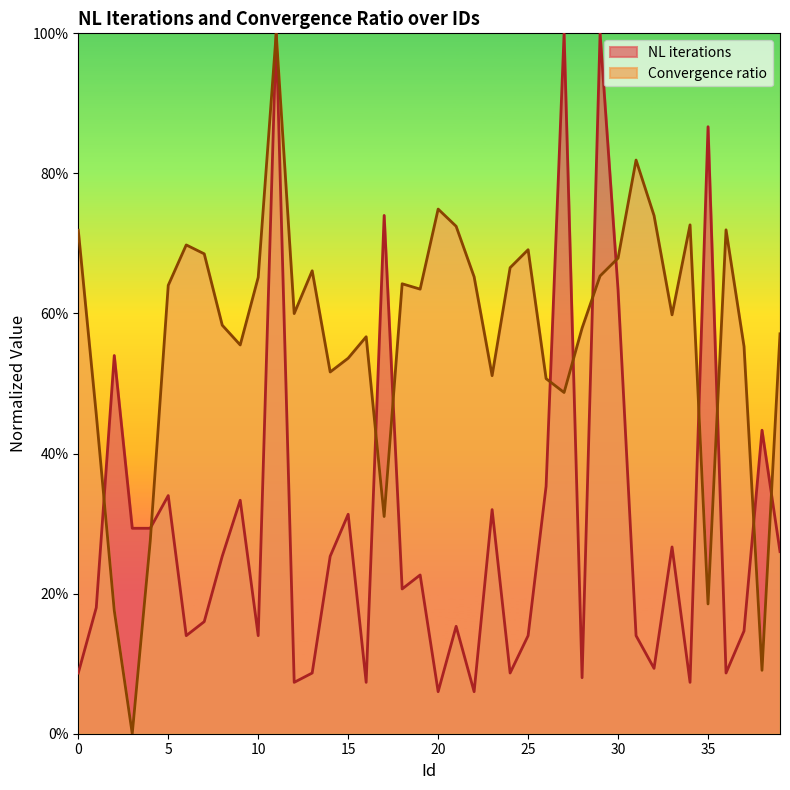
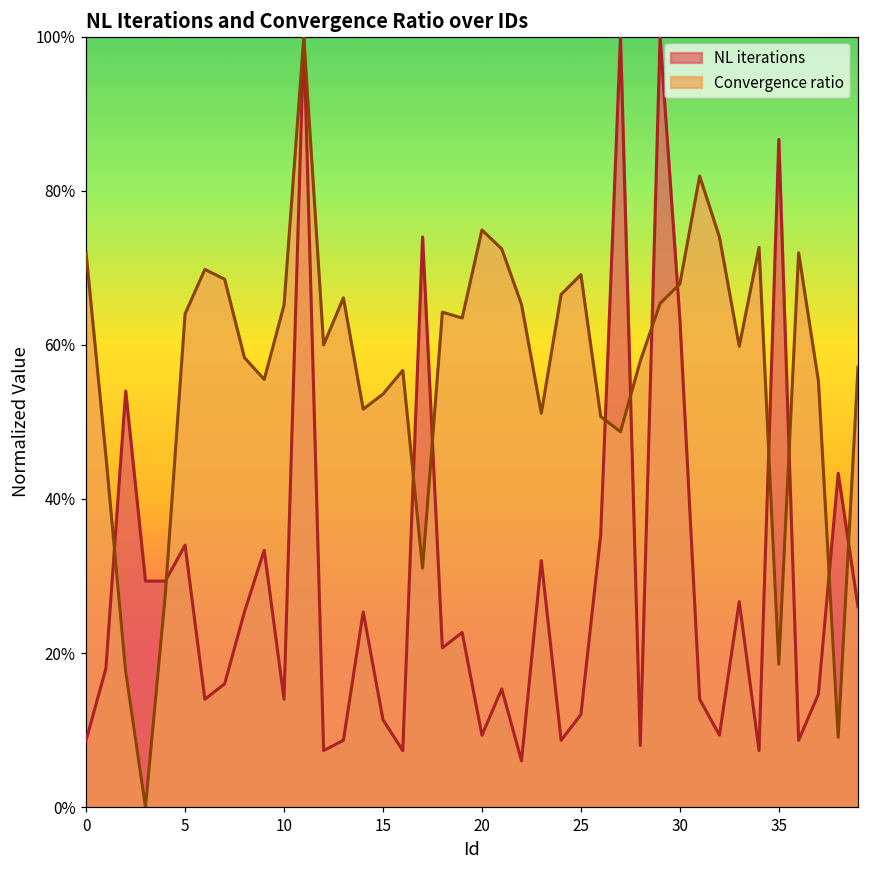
NL iterations, 15: 31% -> 11%
NL iterations, 20: 6% -> 9%
NL iterations, 25: 14% -> 12%
